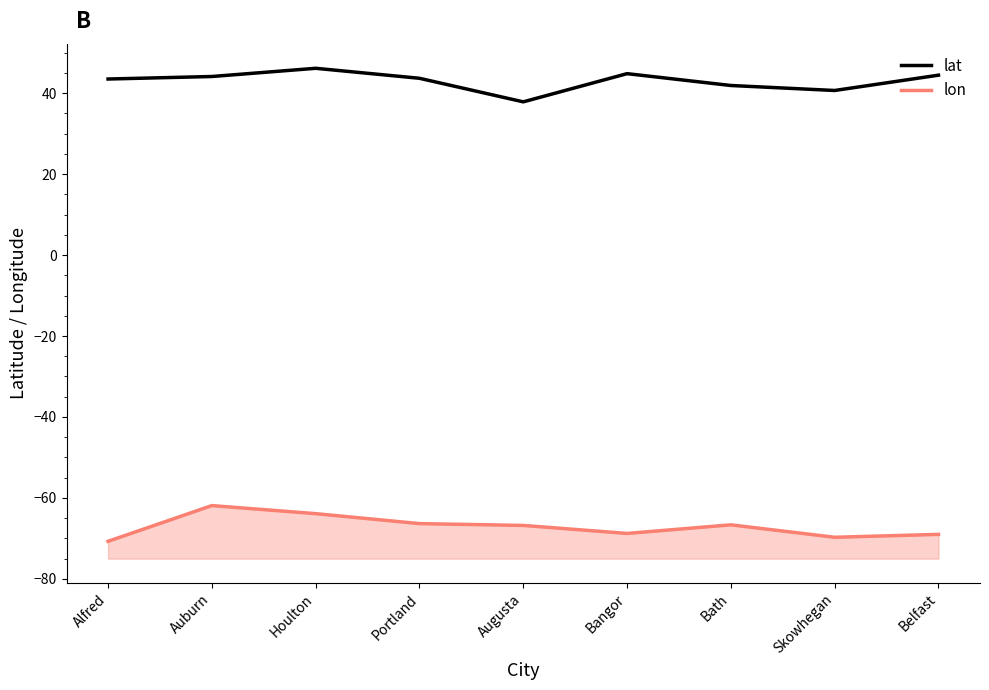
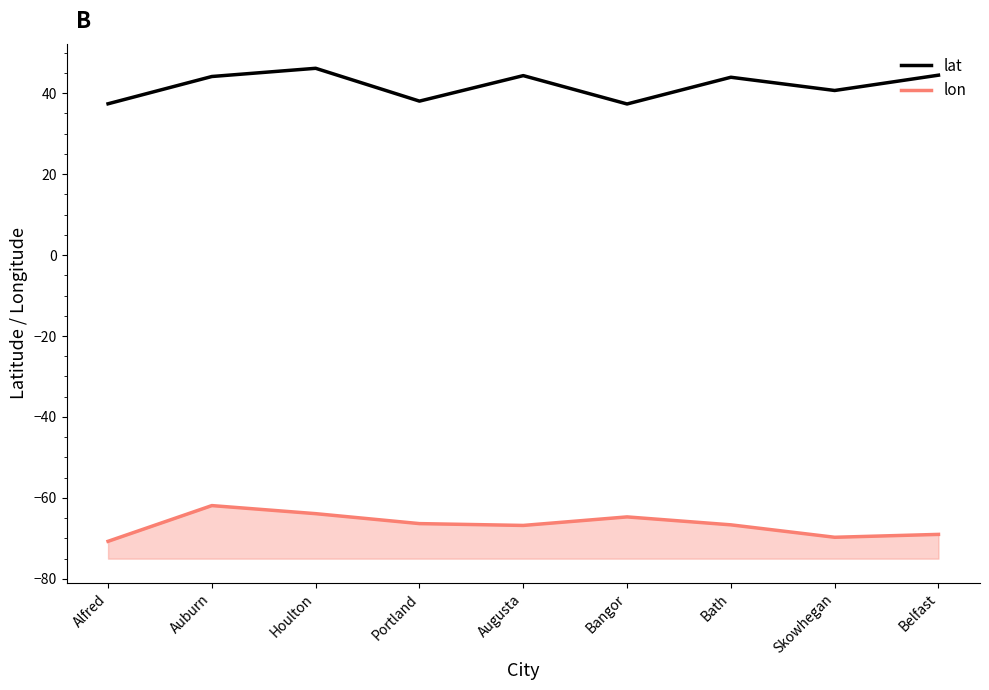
lat, Alfred: 43 -> 37
lat, Portland: 44 -> 38
lat, Augusta: 38 -> 44
lat, Bangor: 45 -> 37
lon, Bangor: -69 -> -65
lat, Bath: 42 -> 44
